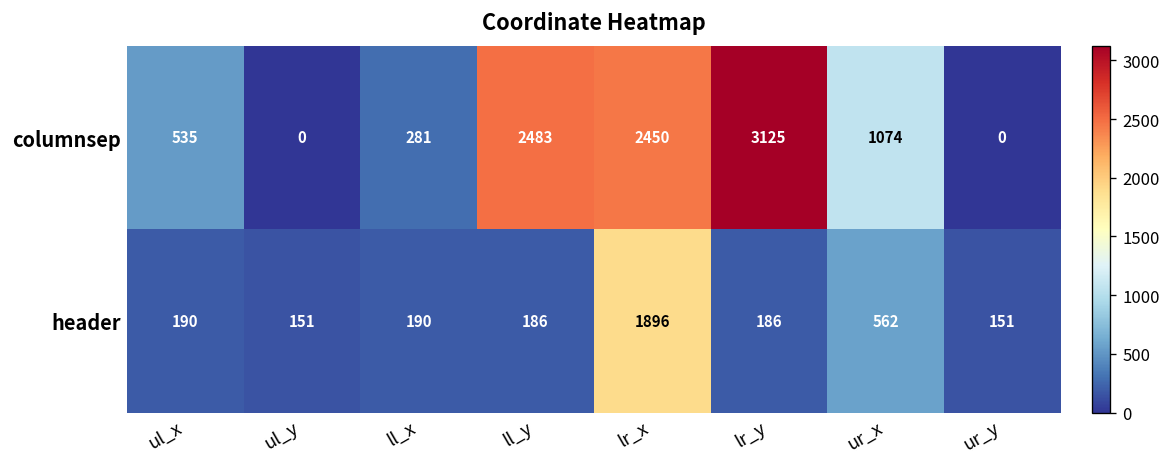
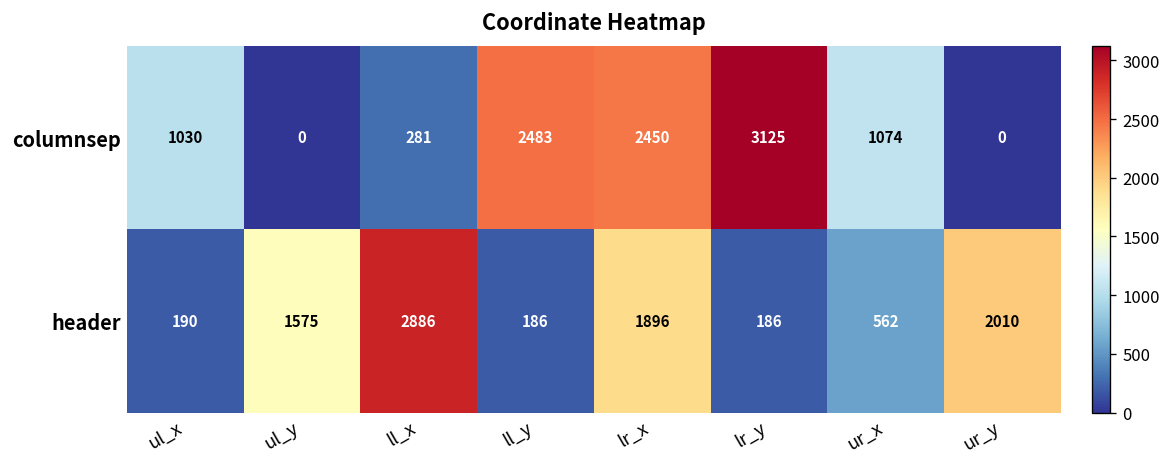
columnsep, ul_x: 535 -> 1030
header, ul_y: 151 -> 1575
header, ll_x: 190 -> 2886
header, ur_y: 151 -> 2010
